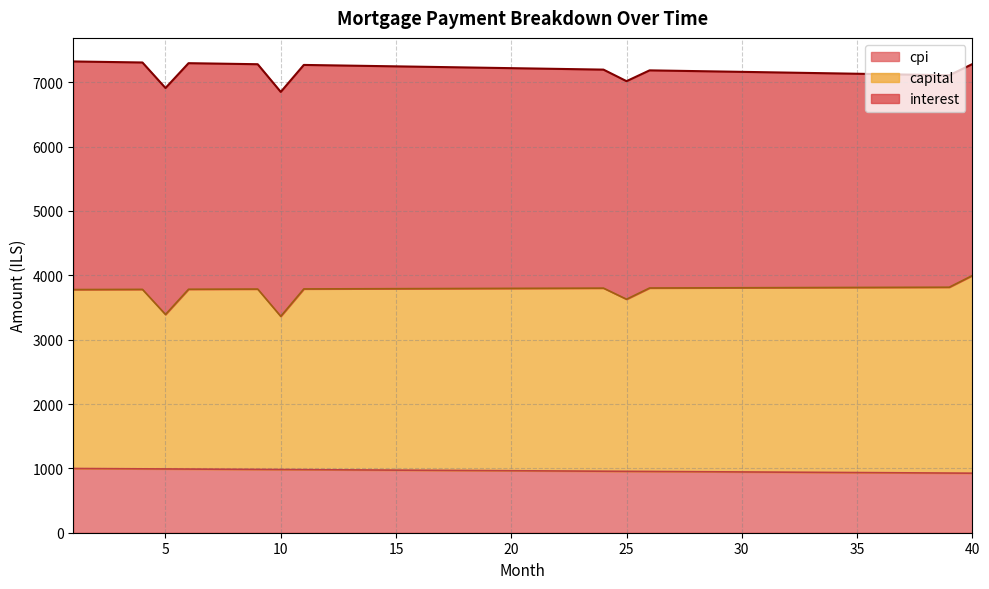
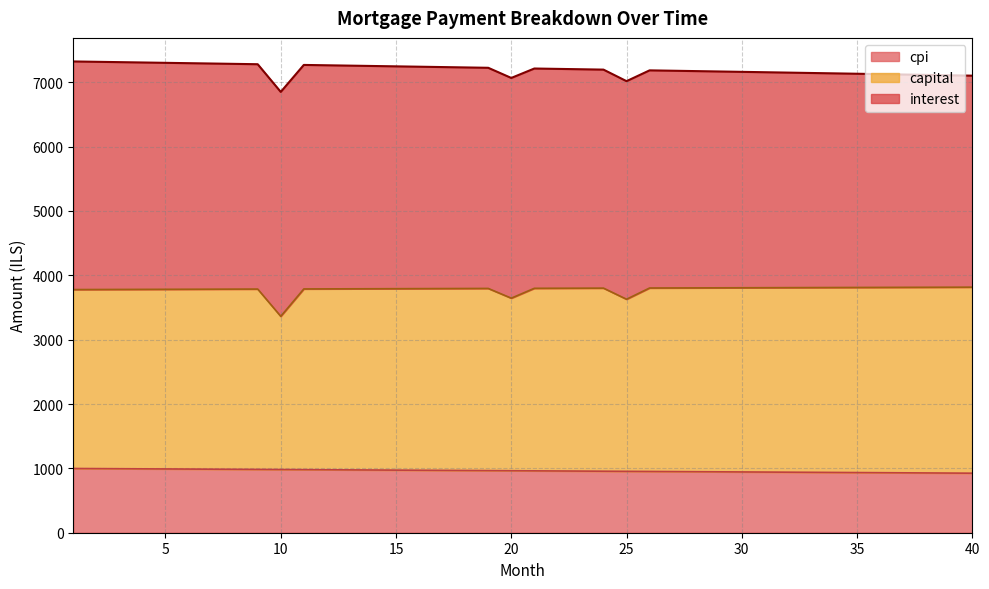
capital, 5: 2400 -> 2800
capital, 20: 2800 -> 2700
capital, 40: 3100 -> 2900
